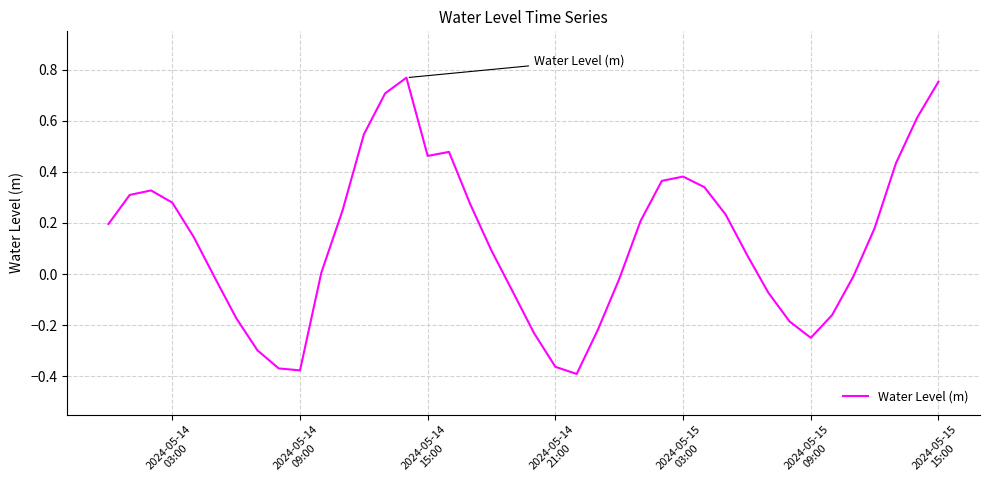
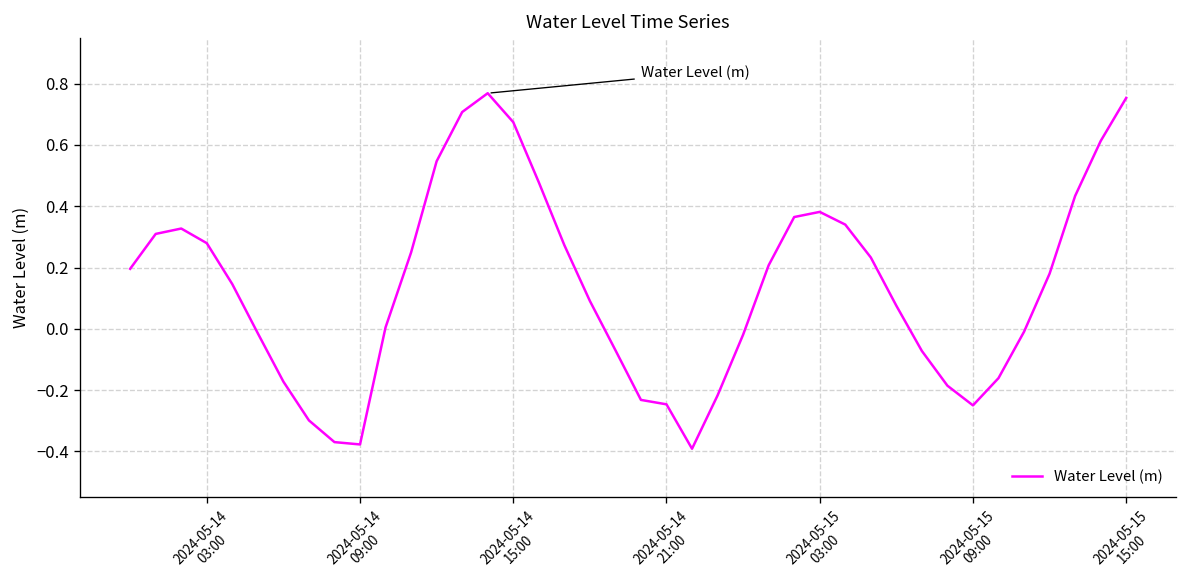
2024-05-14 15:00: 0.46 -> 0.67
2024-05-14 21:00: -0.36 -> -0.25
